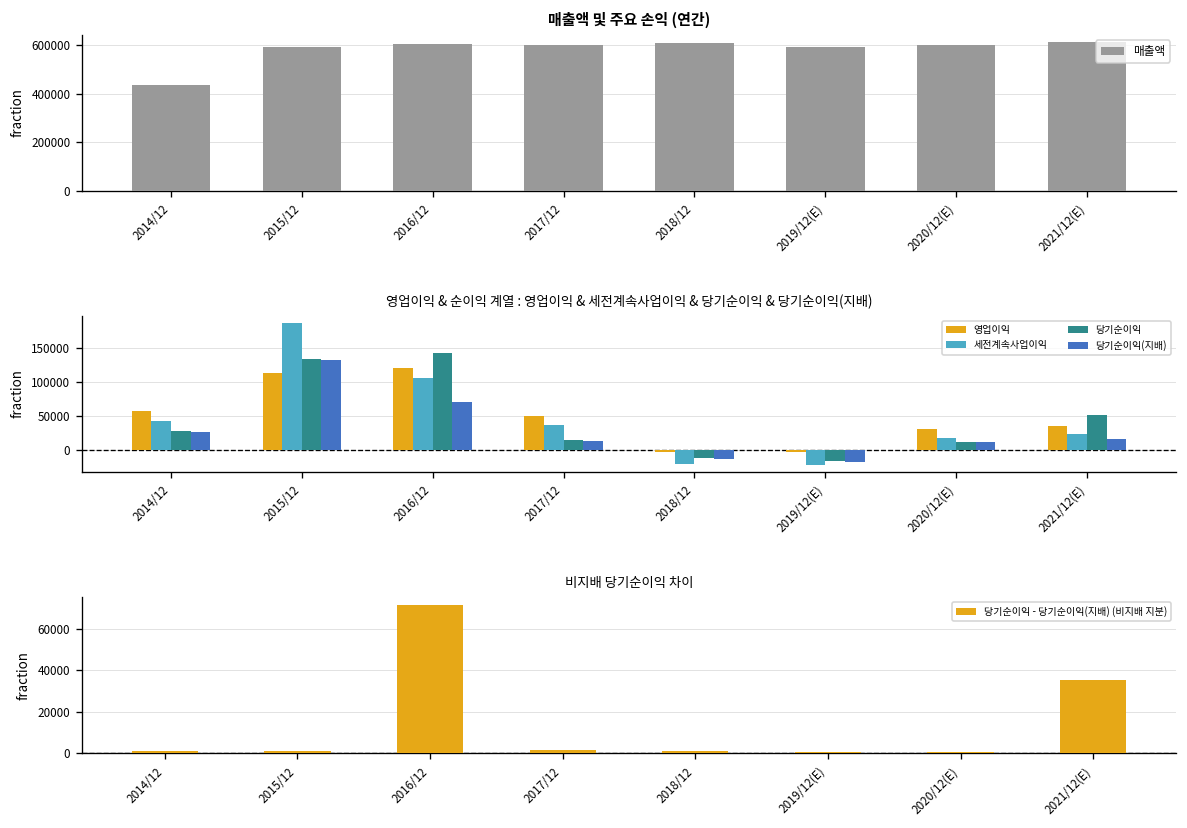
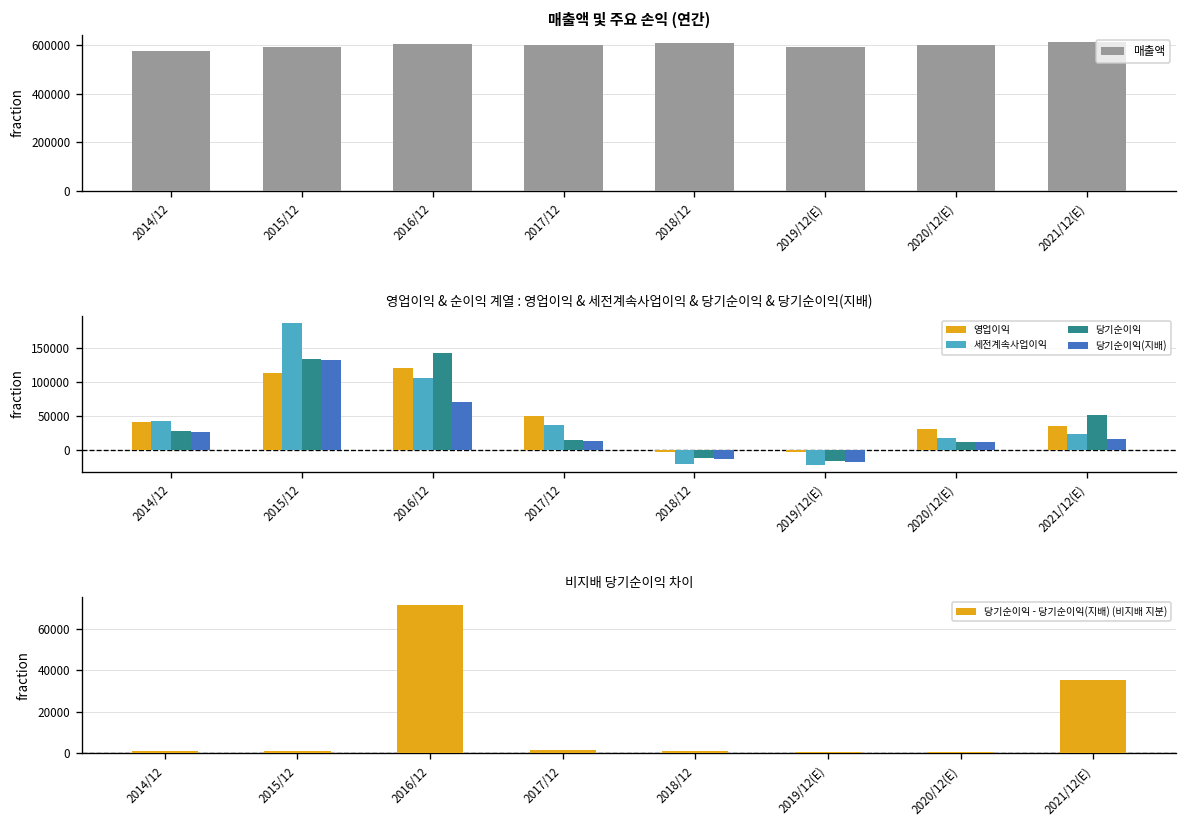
매출액 및 주요 손익 (연간), 2014/12: 430000 -> 570000
영업이익 & 순이익 계열 : 영업이익 & 세전계속사업이익 & 당기순이익 & 당기순이익(지배), 영업이익, 2014/12: 60000 -> 40000
